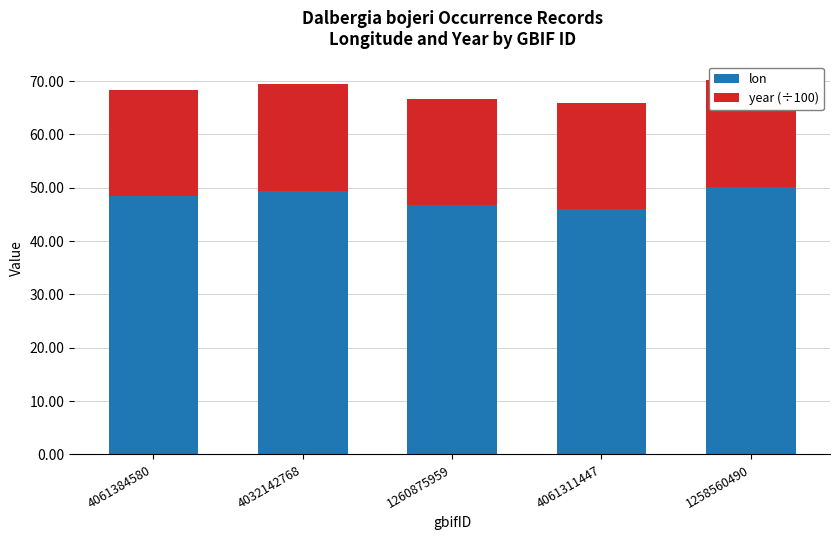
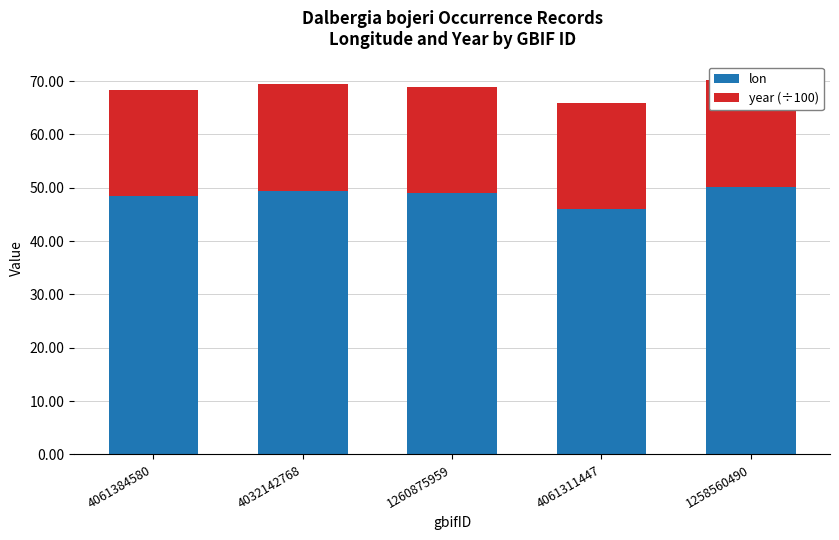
lon, 1260875959: 47 -> 49
